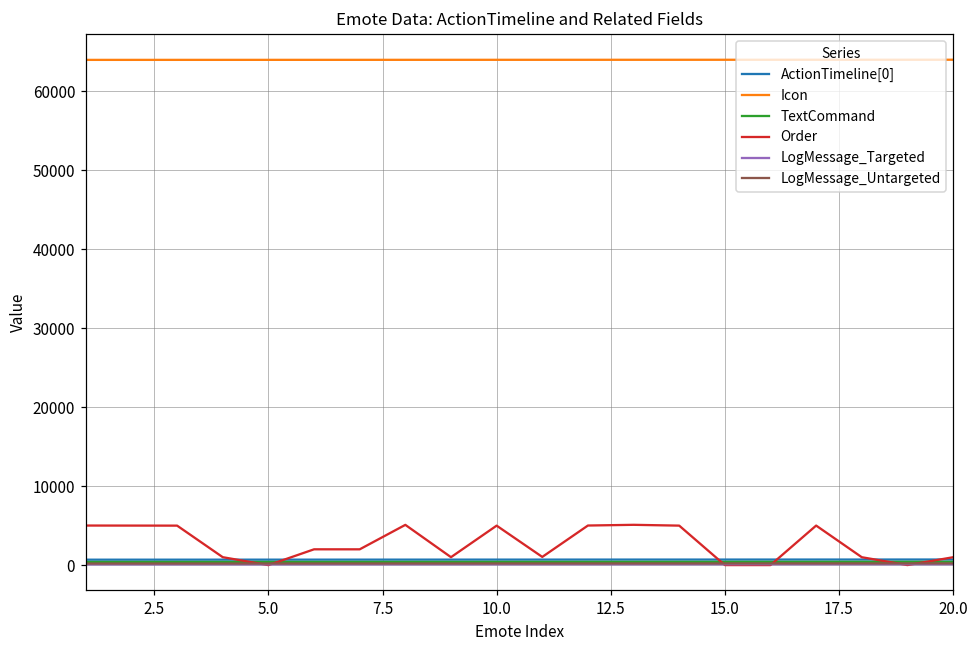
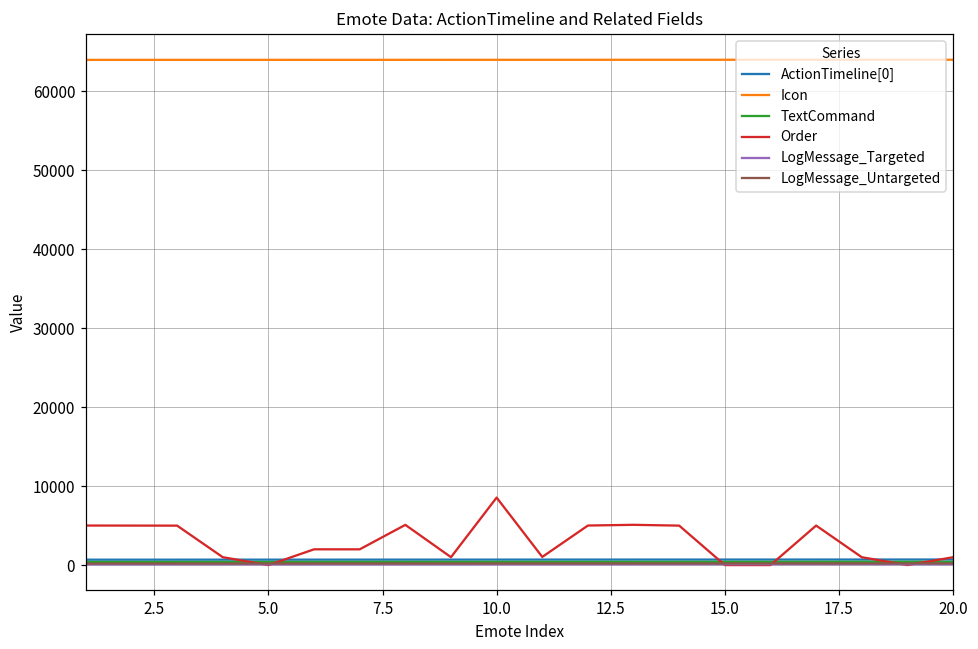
Order, 10.0: 5000 -> 9000
